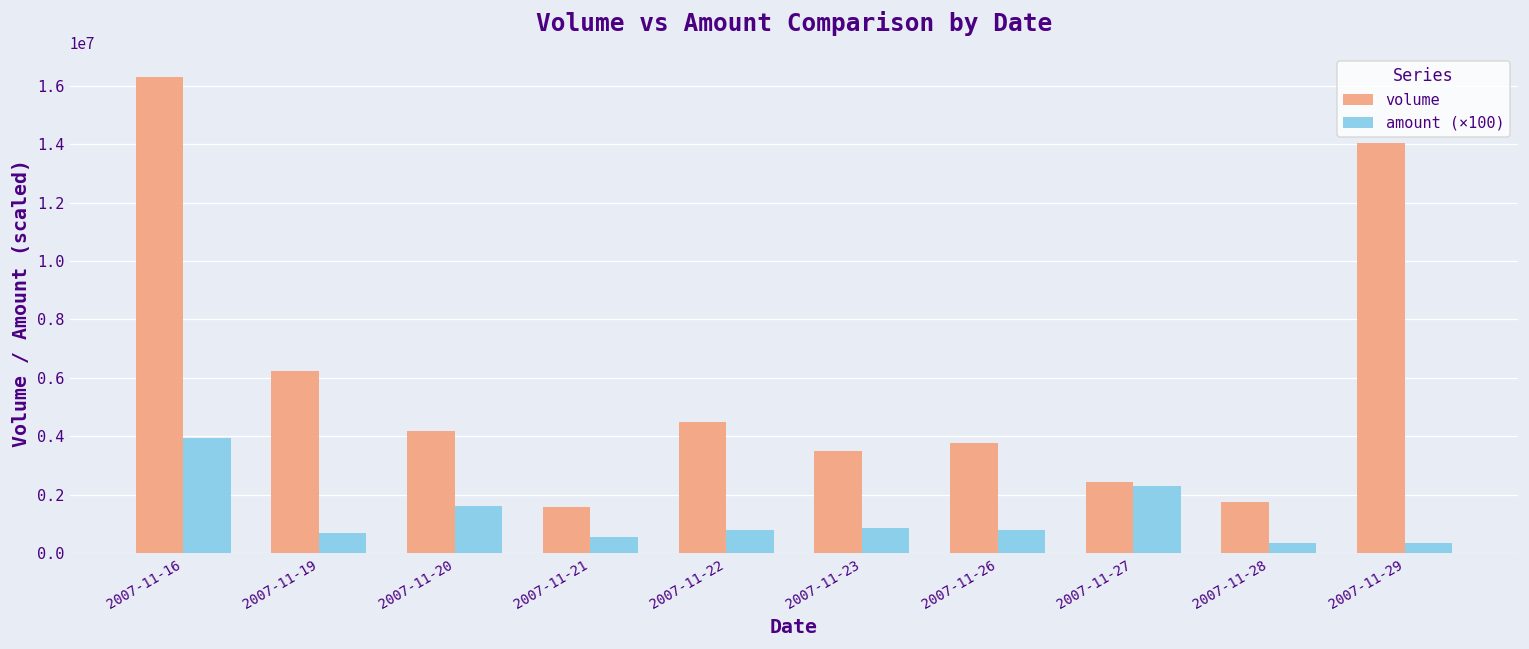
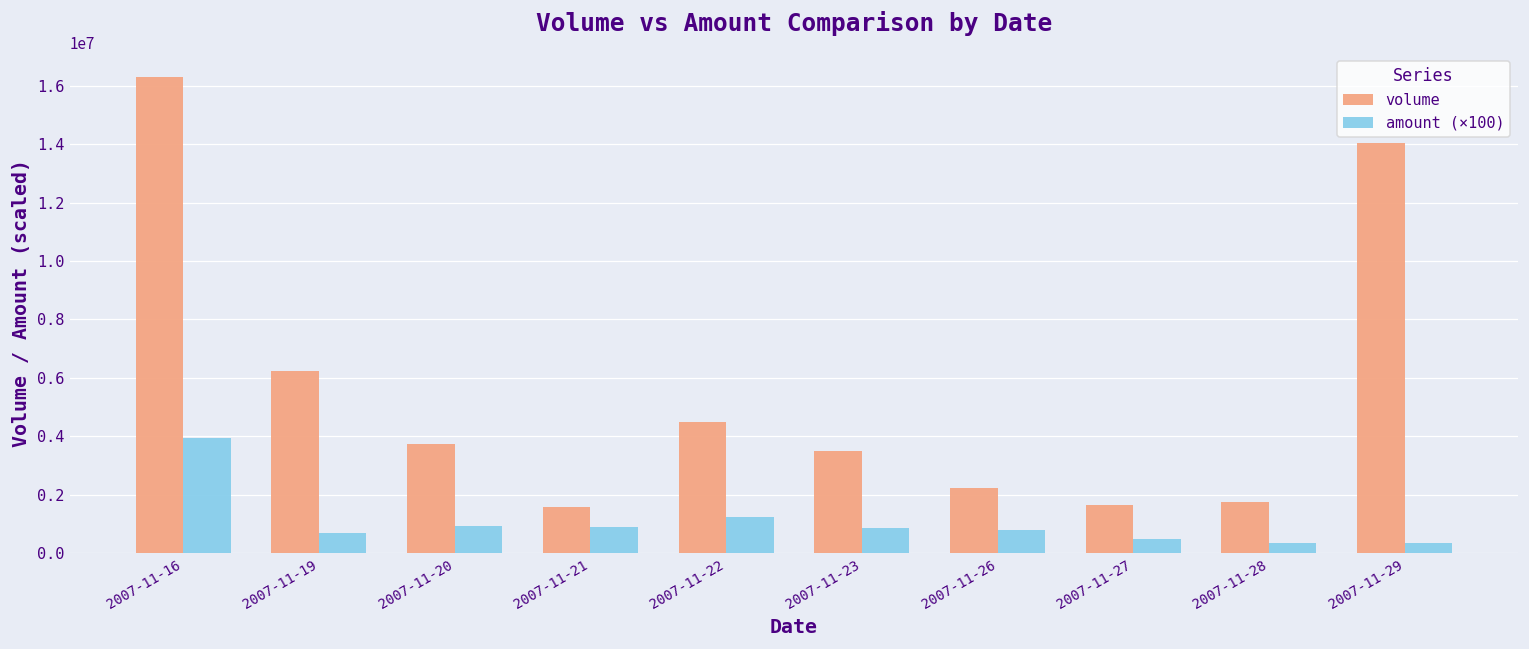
volume, 2007-11-20: 4200000 -> 3700000
amount (×100), 2007-11-20: 1600000 -> 900000
amount (×100), 2007-11-21: 500000 -> 900000
amount (×100), 2007-11-22: 800000 -> 1200000
volume, 2007-11-26: 3800000 -> 2200000
volume, 2007-11-27: 2400000 -> 1700000
amount (×100), 2007-11-27: 2300000 -> 500000
